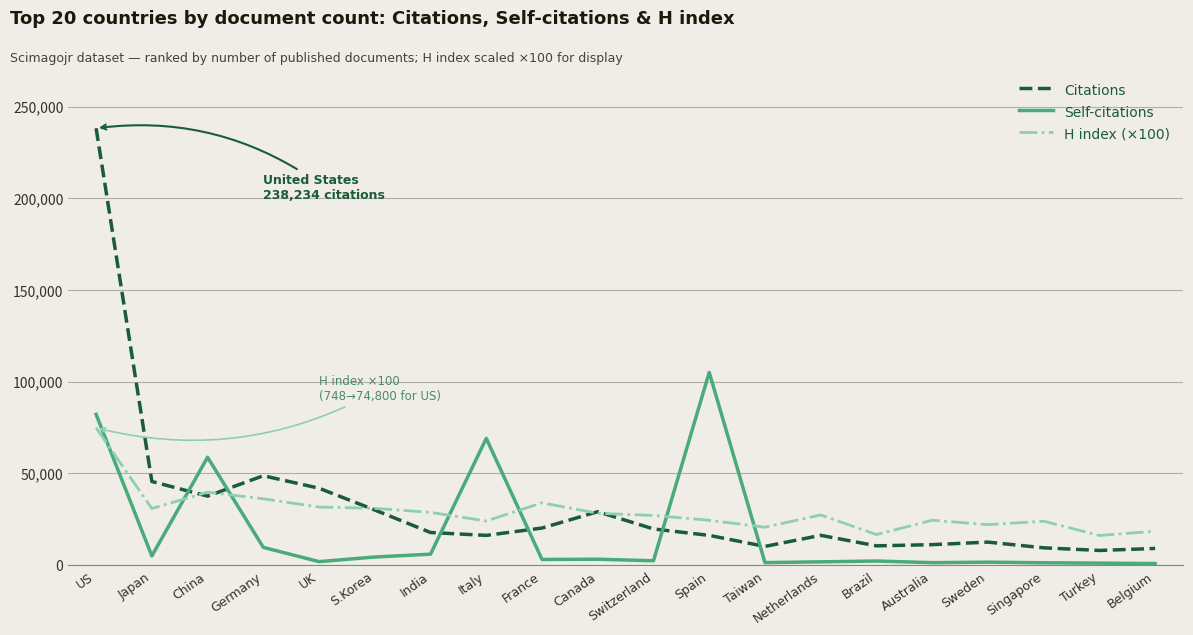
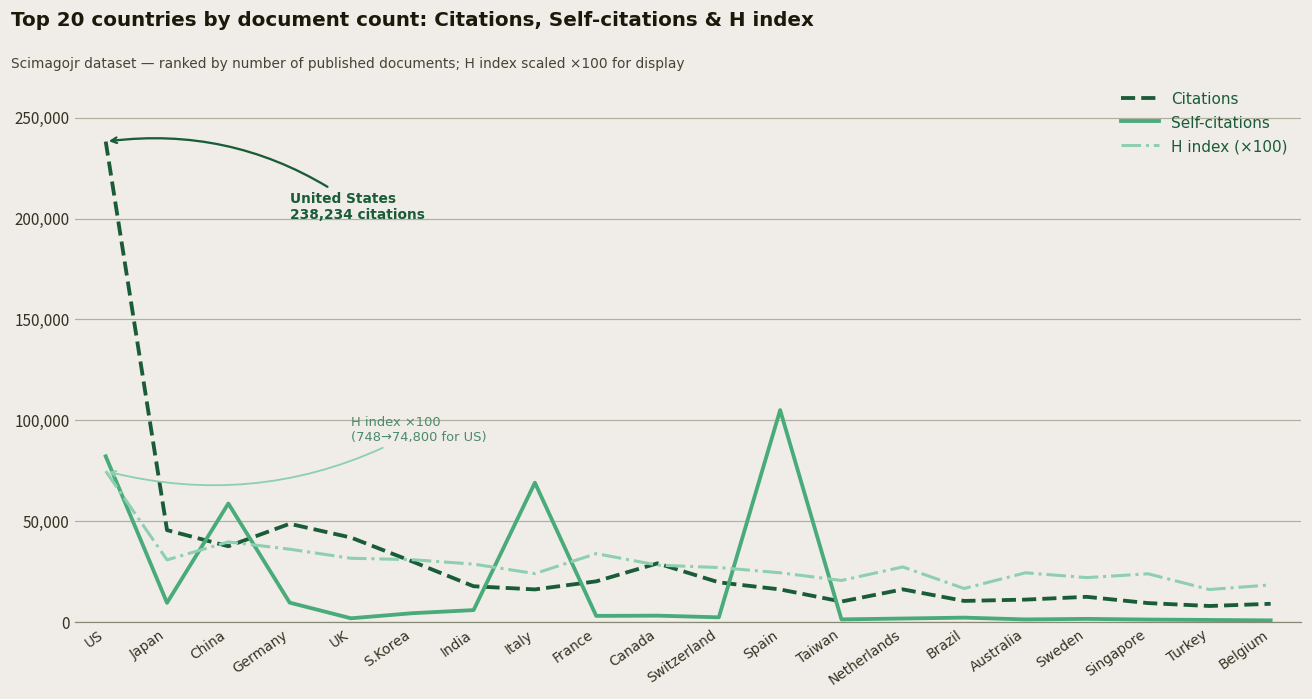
Self-citations, Japan: 5,000 -> 10,000
